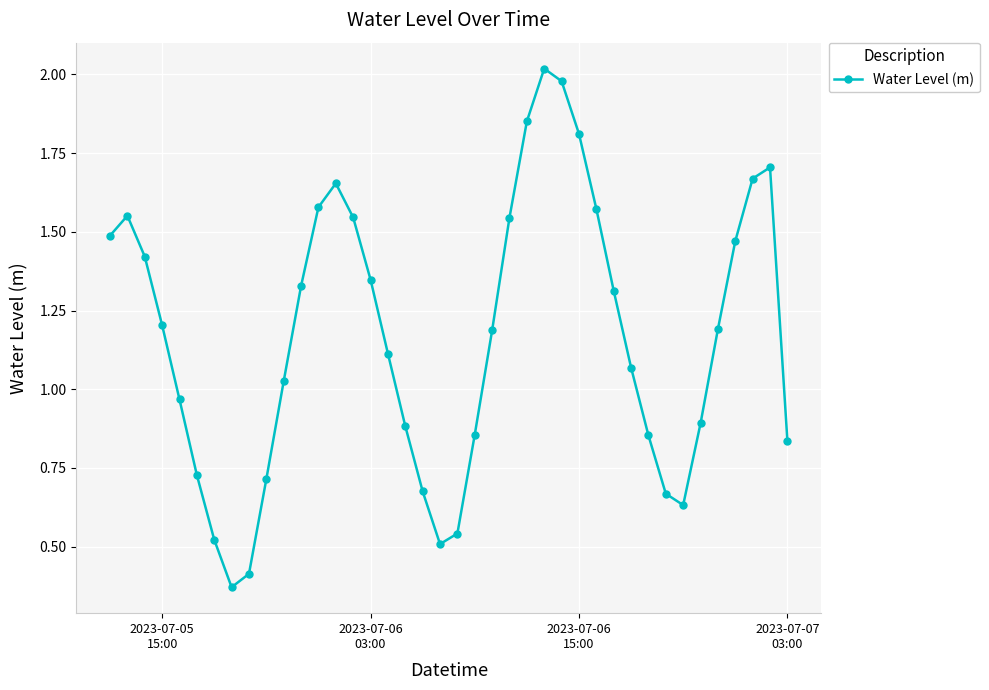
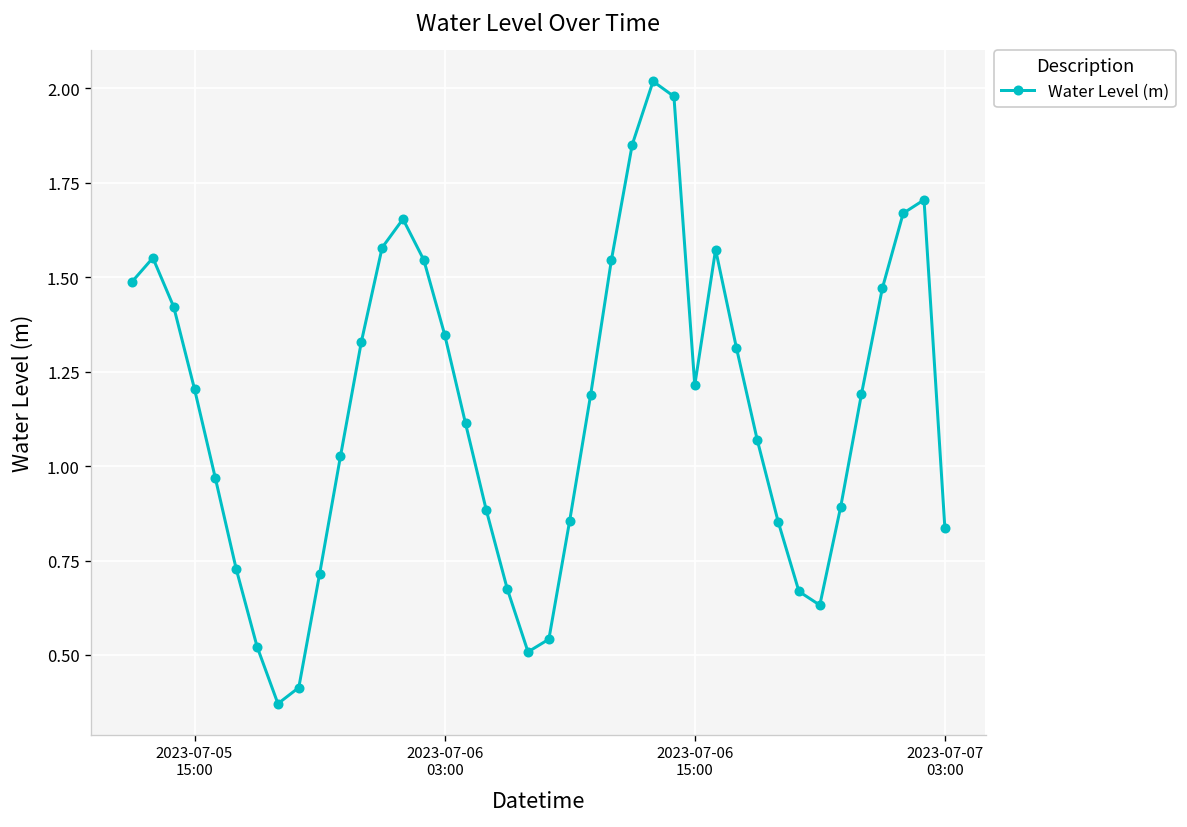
2023-07-06 15:00: 1.81 -> 1.21
